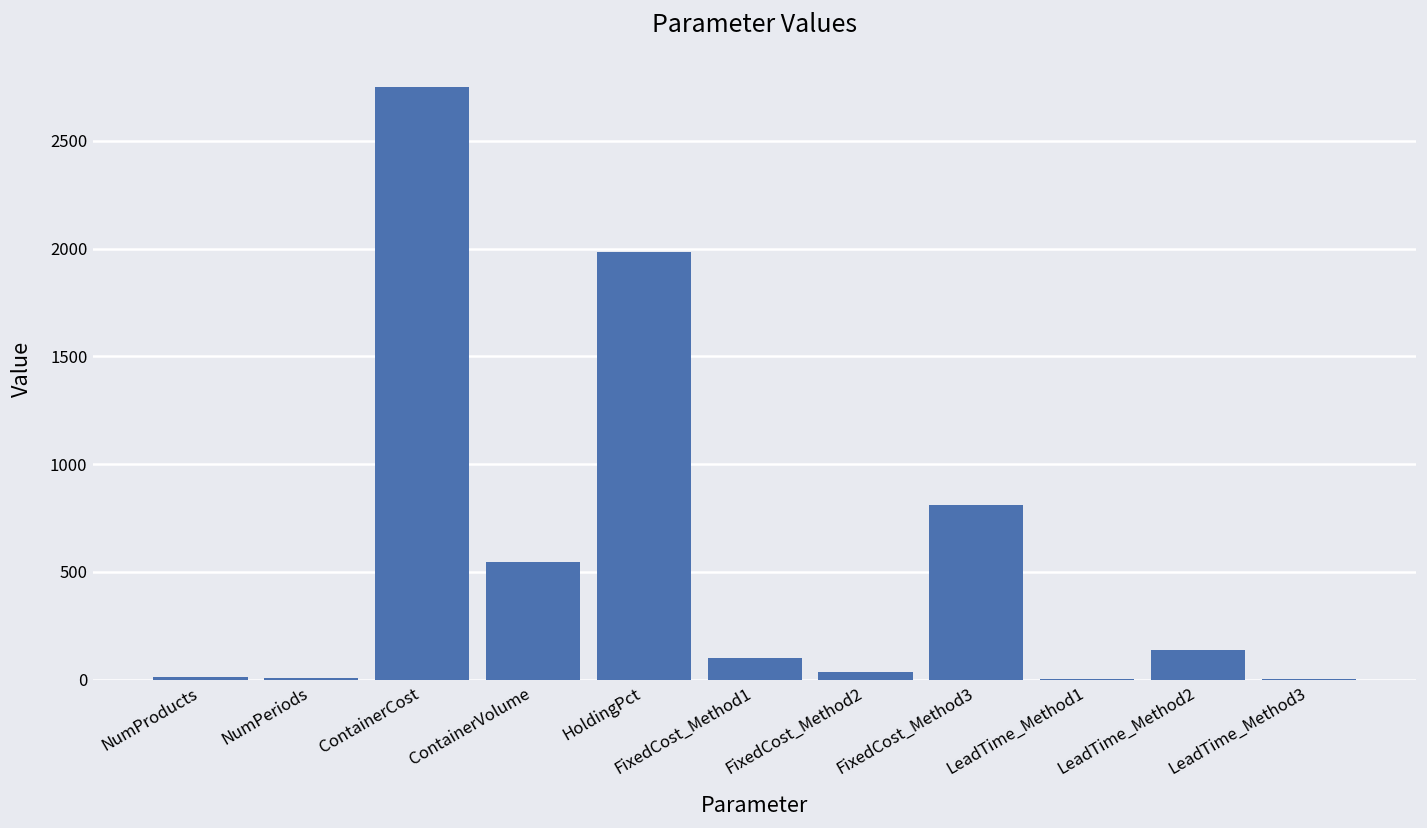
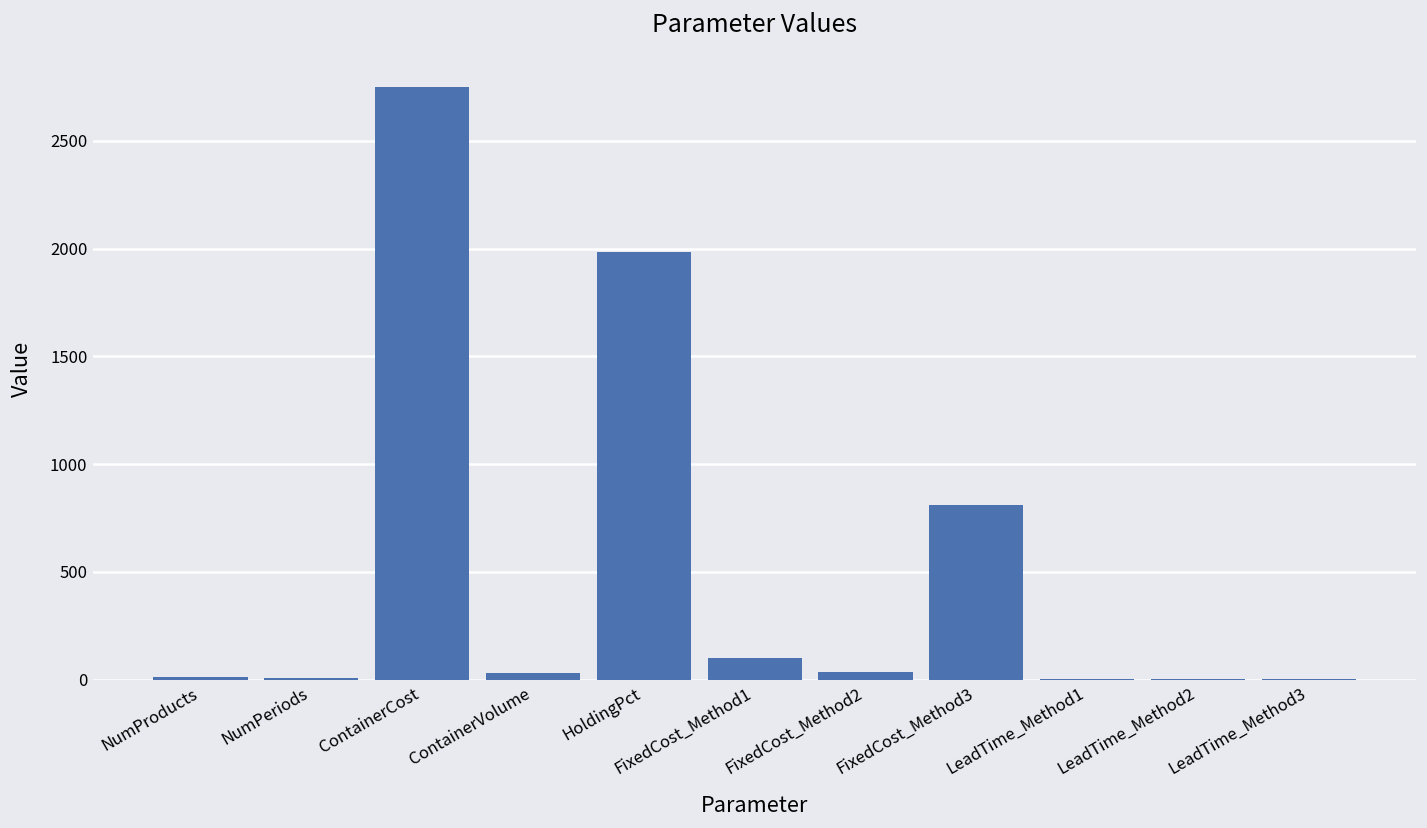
ContainerVolume: 550 -> 30
LeadTime_Method2: 140 -> 0
